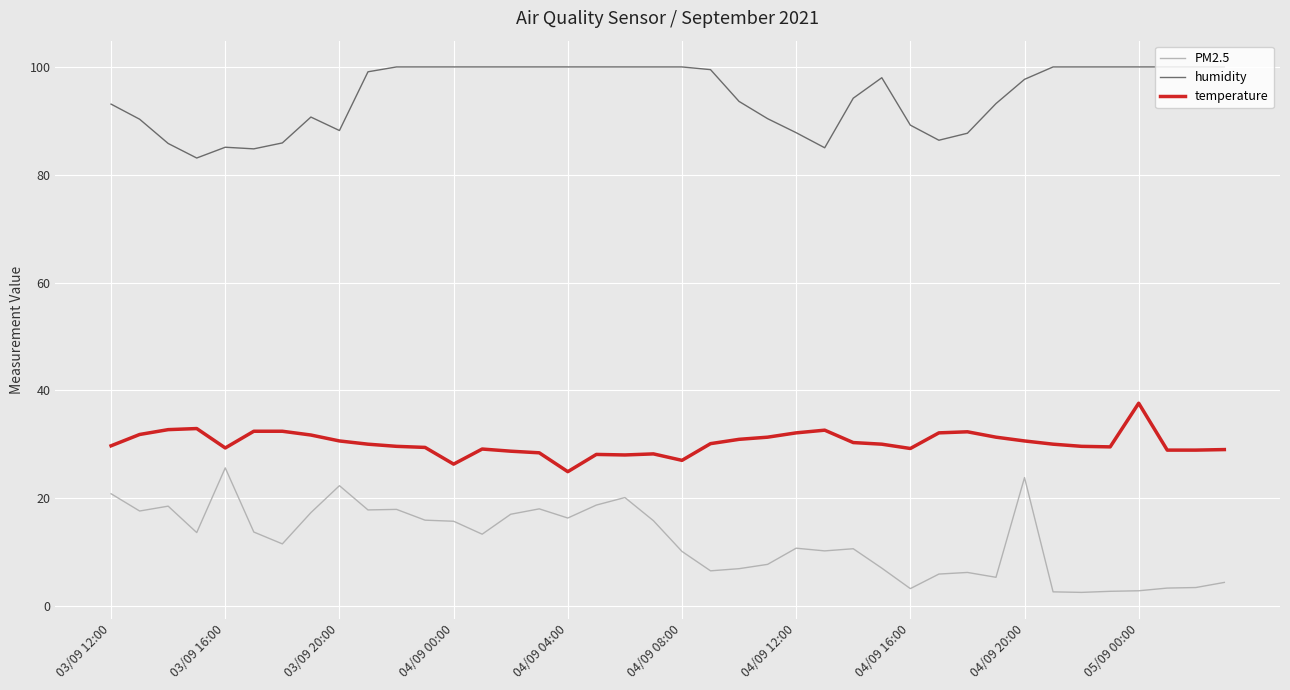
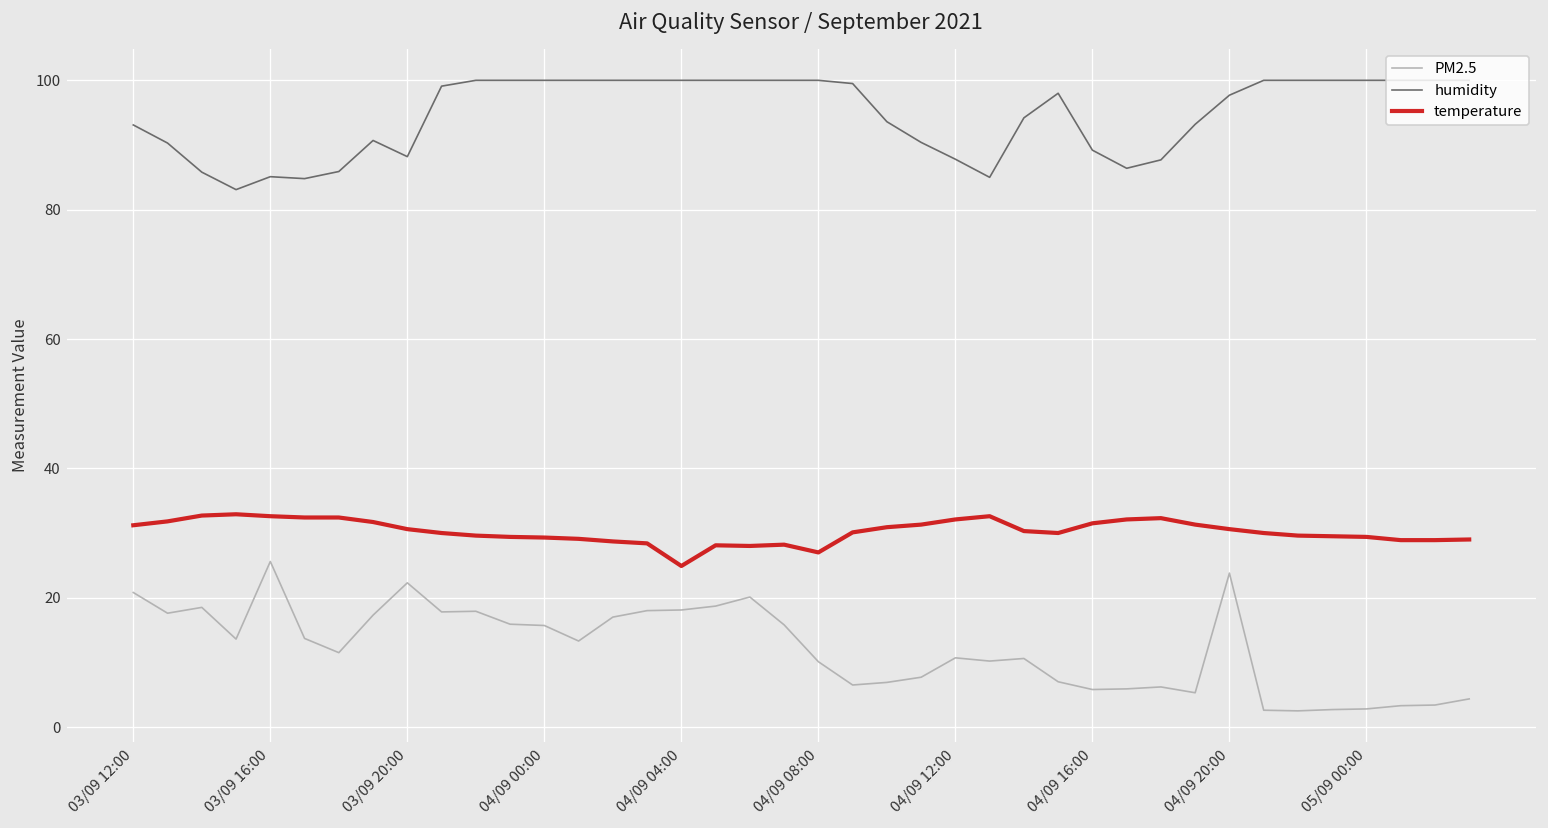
temperature, 03/09 12:00: 30 -> 31
temperature, 03/09 16:00: 29 -> 33
temperature, 04/09 00:00: 26 -> 29
PM2.5, 04/09 04:00: 16 -> 18
PM2.5, 04/09 16:00: 3 -> 6
temperature, 04/09 16:00: 29 -> 32
temperature, 05/09 00:00: 38 -> 29
